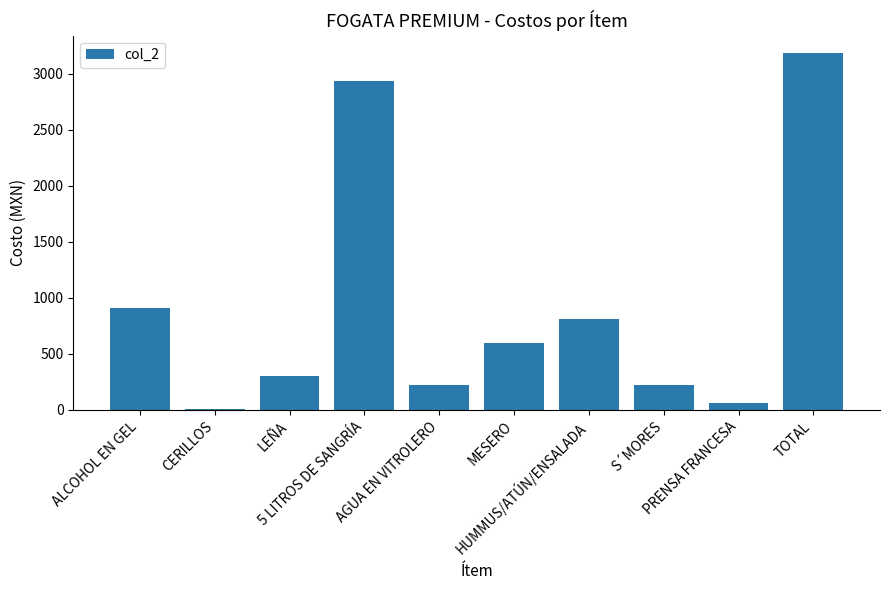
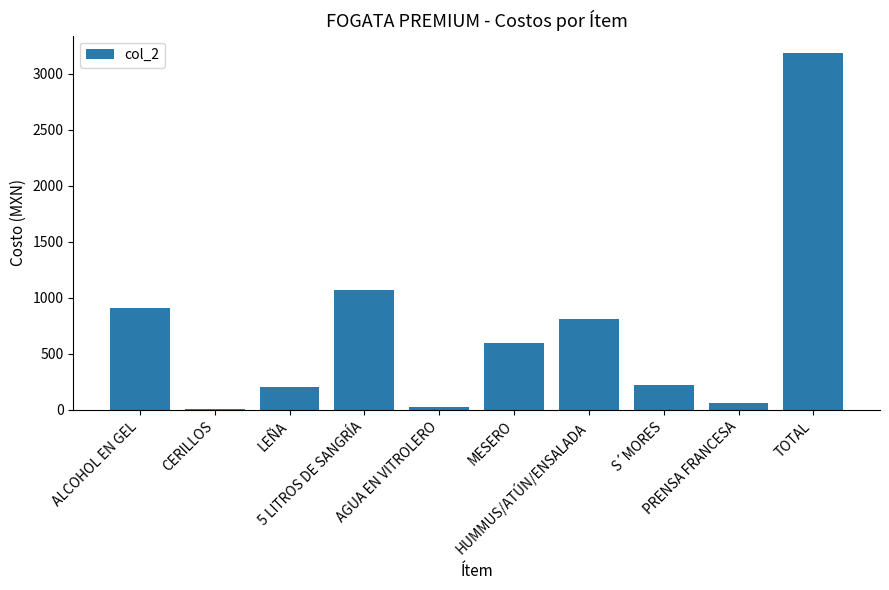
LEÑA: 300 -> 200
5 LITROS DE SANGRÍA: 2930 -> 1070
AGUA EN VITROLERO: 220 -> 30
